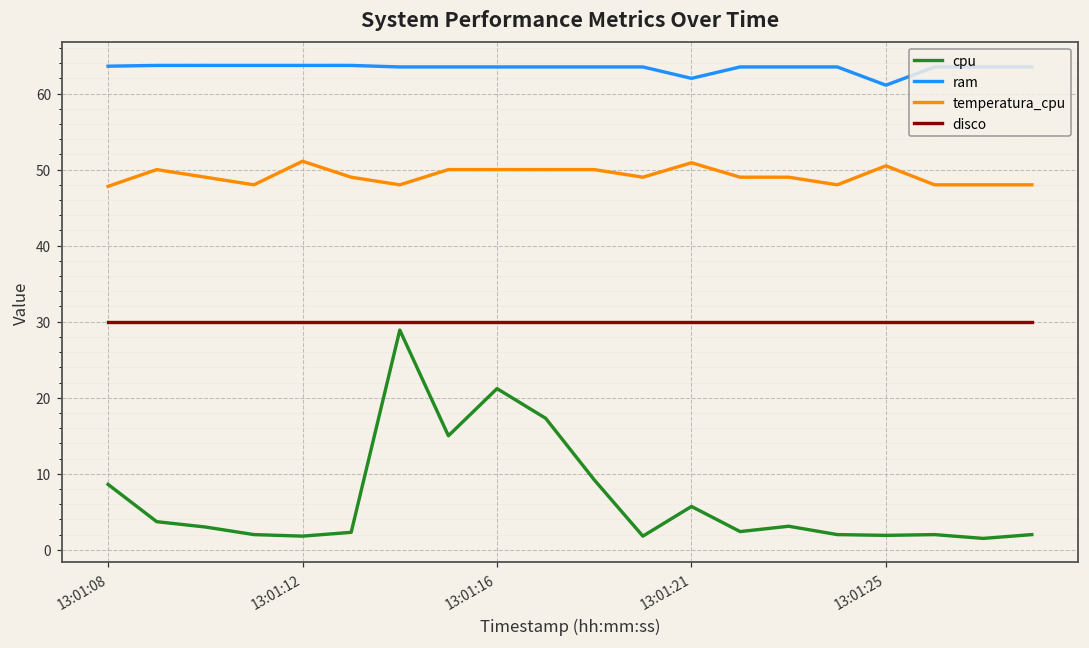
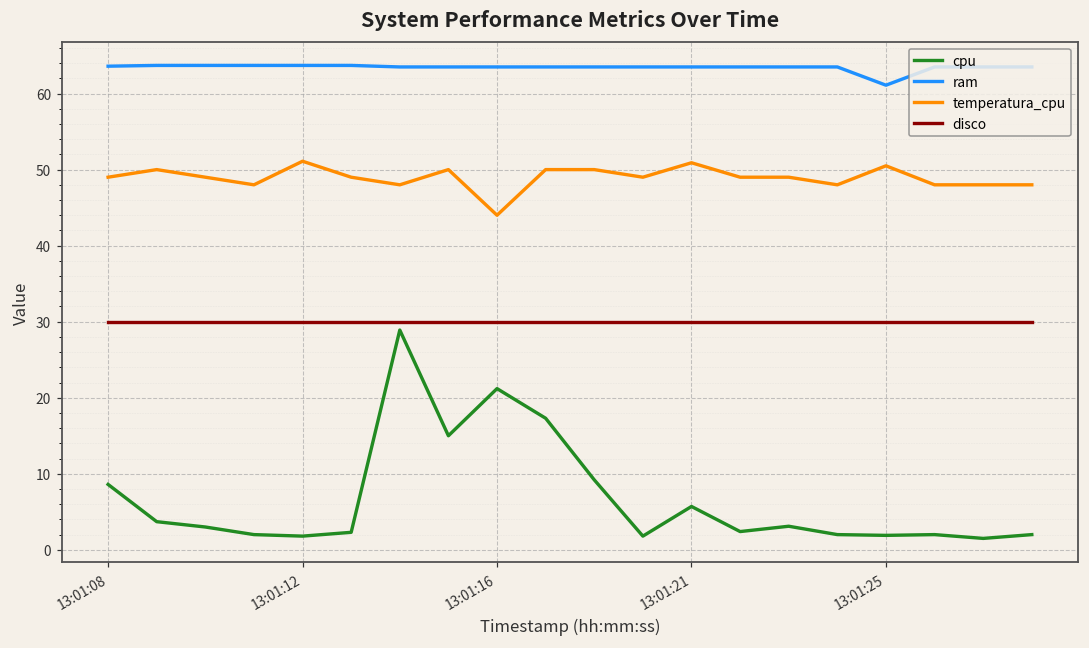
temperatura_cpu, 13:01:08: 48 -> 49
temperatura_cpu, 13:01:16: 50 -> 44
ram, 13:01:21: 62 -> 64
